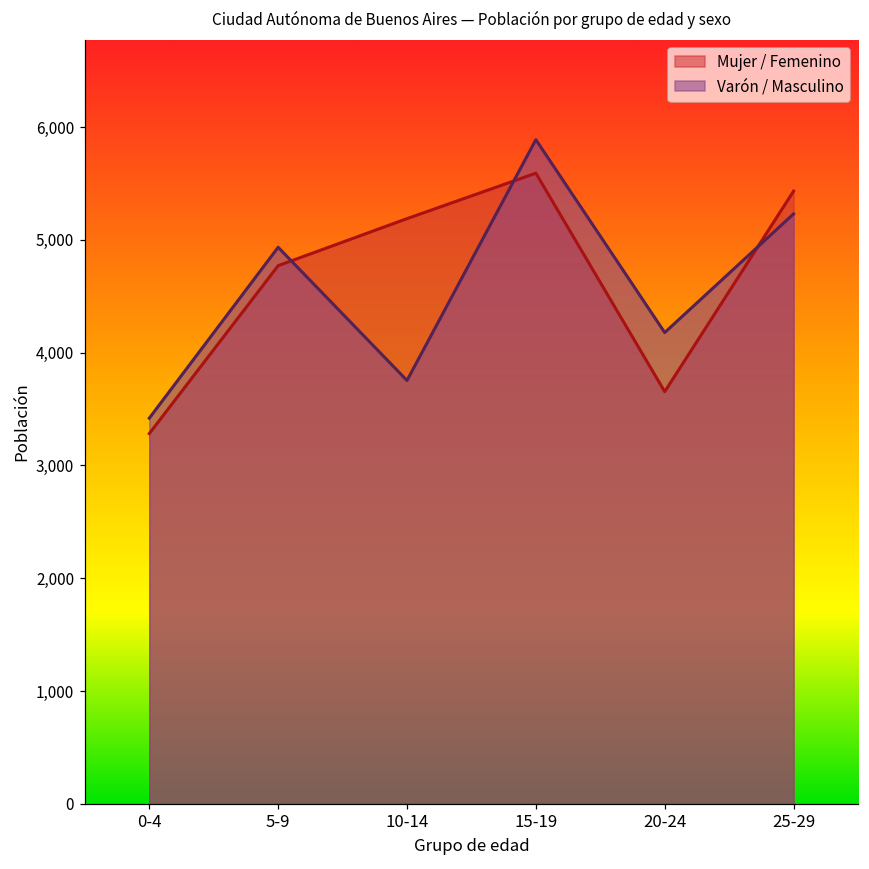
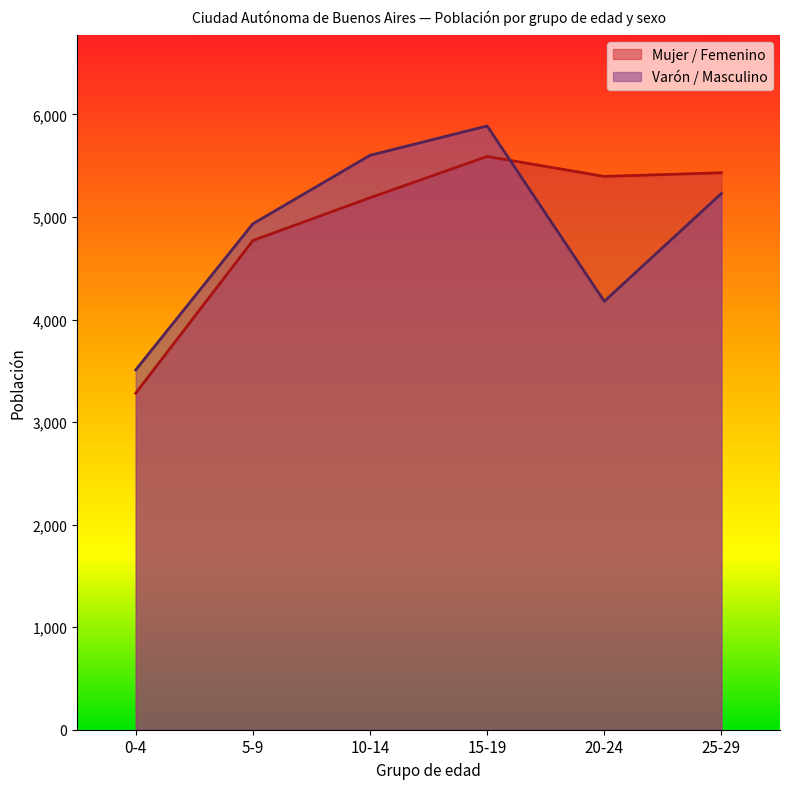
Varón / Masculino, 0-4: 3,420 -> 3,510
Varón / Masculino, 10-14: 3,750 -> 5,600
Mujer / Femenino, 20-24: 3,650 -> 5,400
